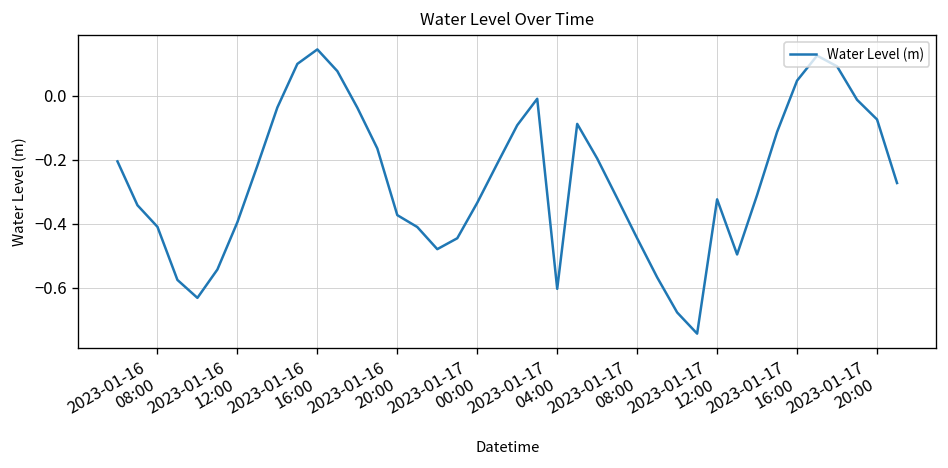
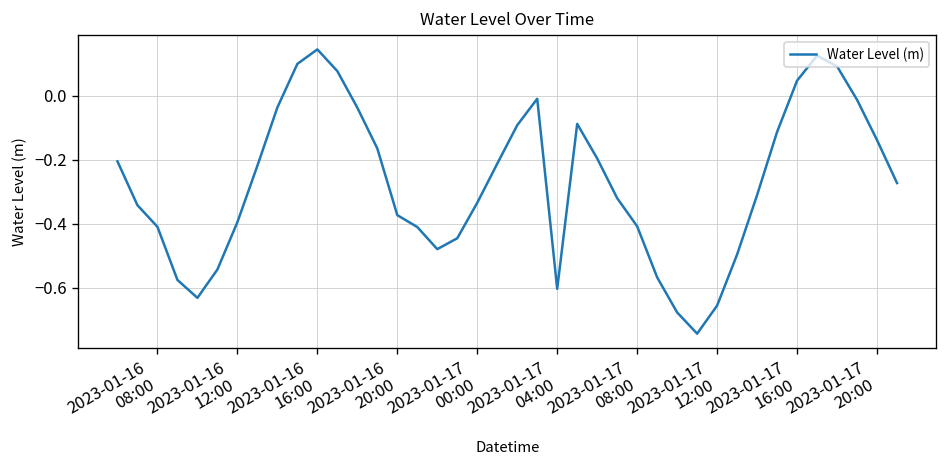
2023-01-17 08:00: -0.45 -> -0.41
2023-01-17 12:00: -0.32 -> -0.66
2023-01-17 20:00: -0.07 -> -0.14
